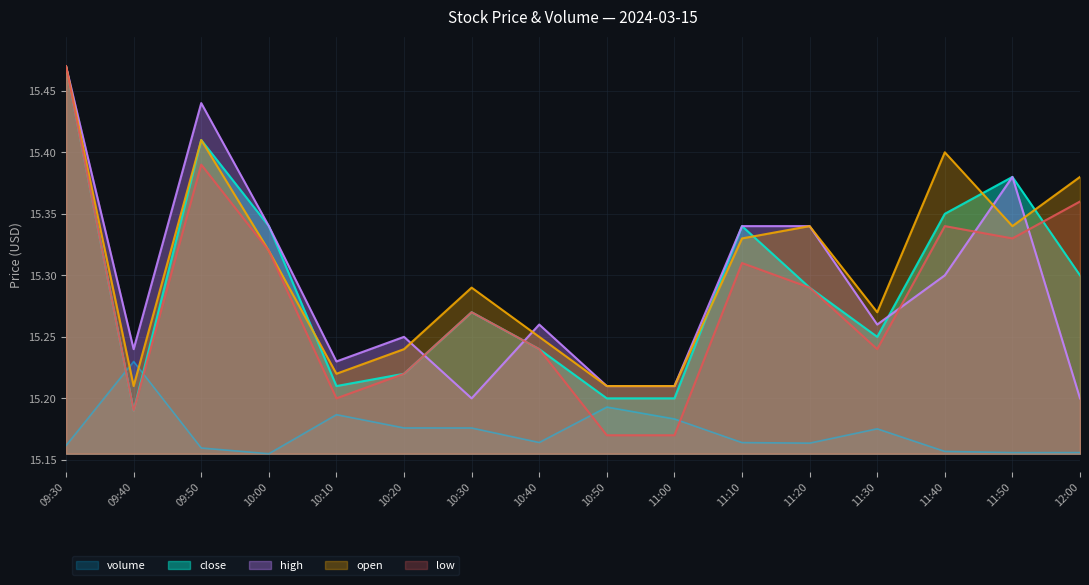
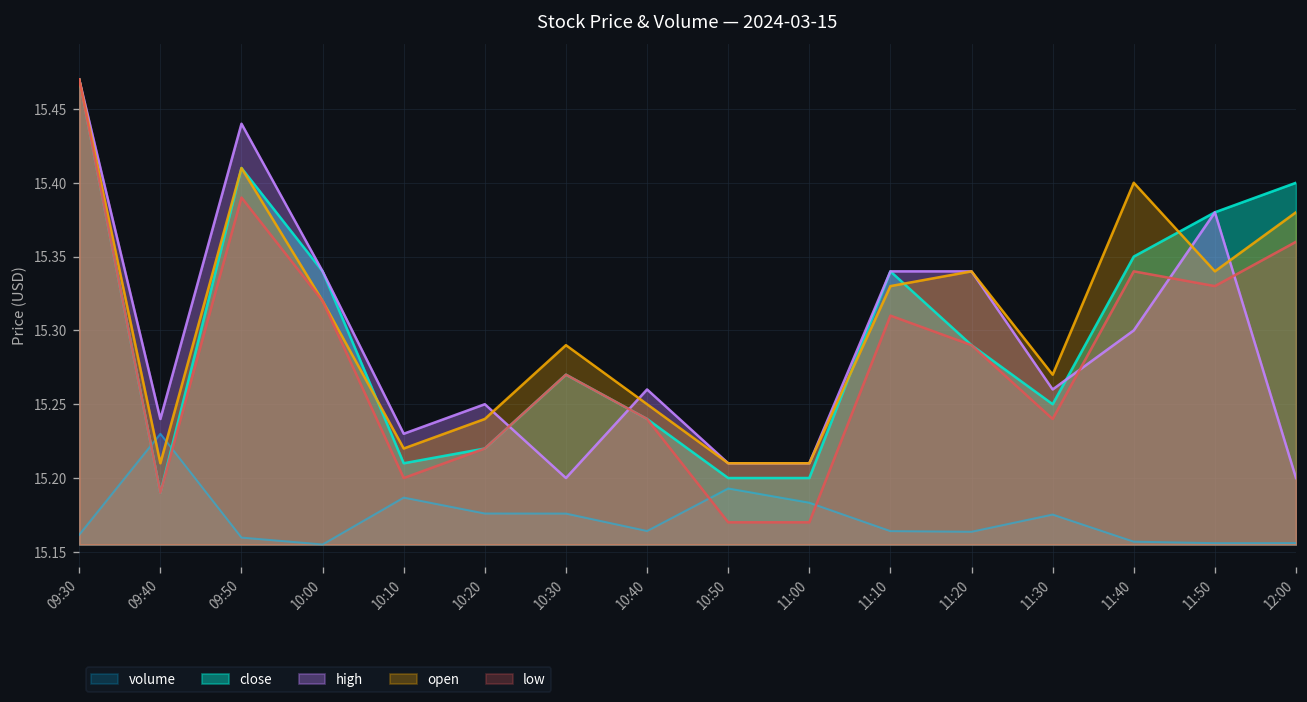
close, 12:00: 15.3 -> 15.4
